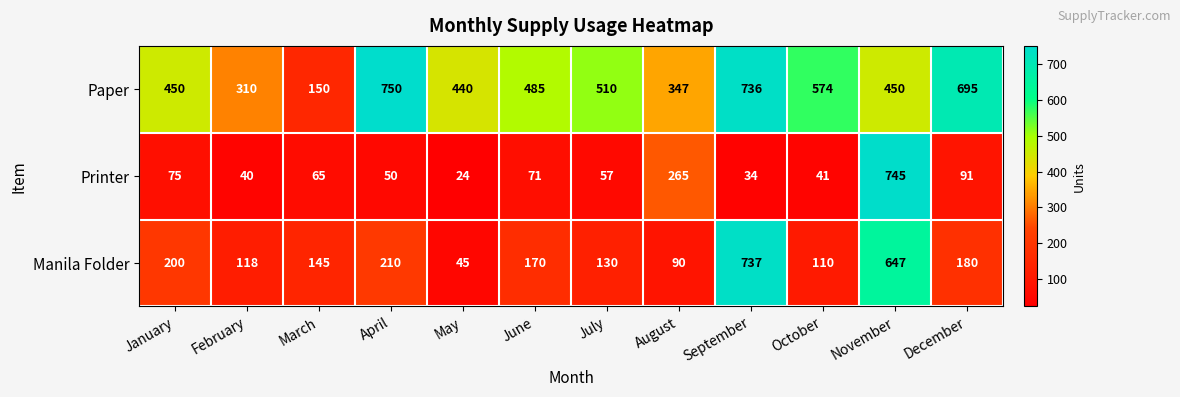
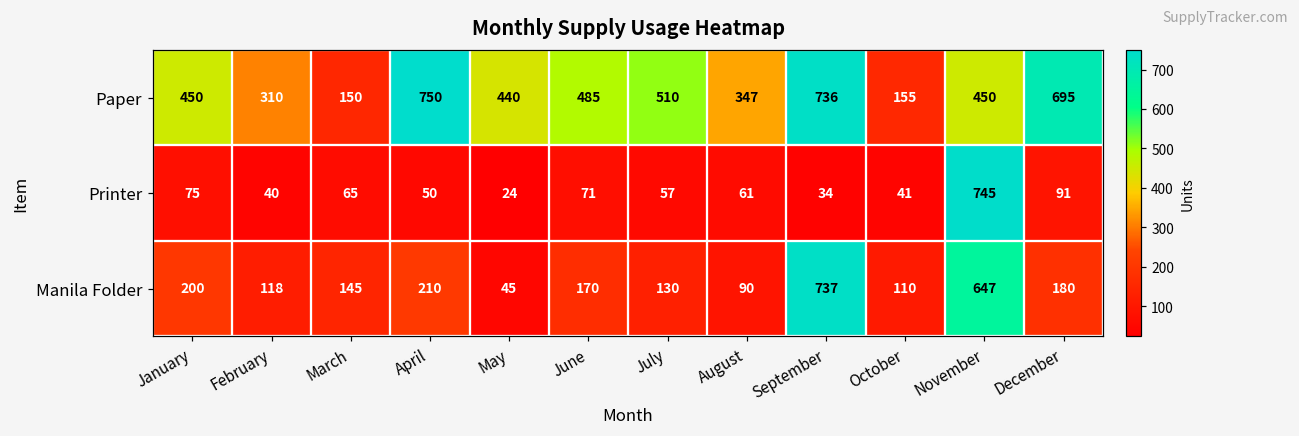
Paper, October: 574 -> 155
Printer, August: 265 -> 61
